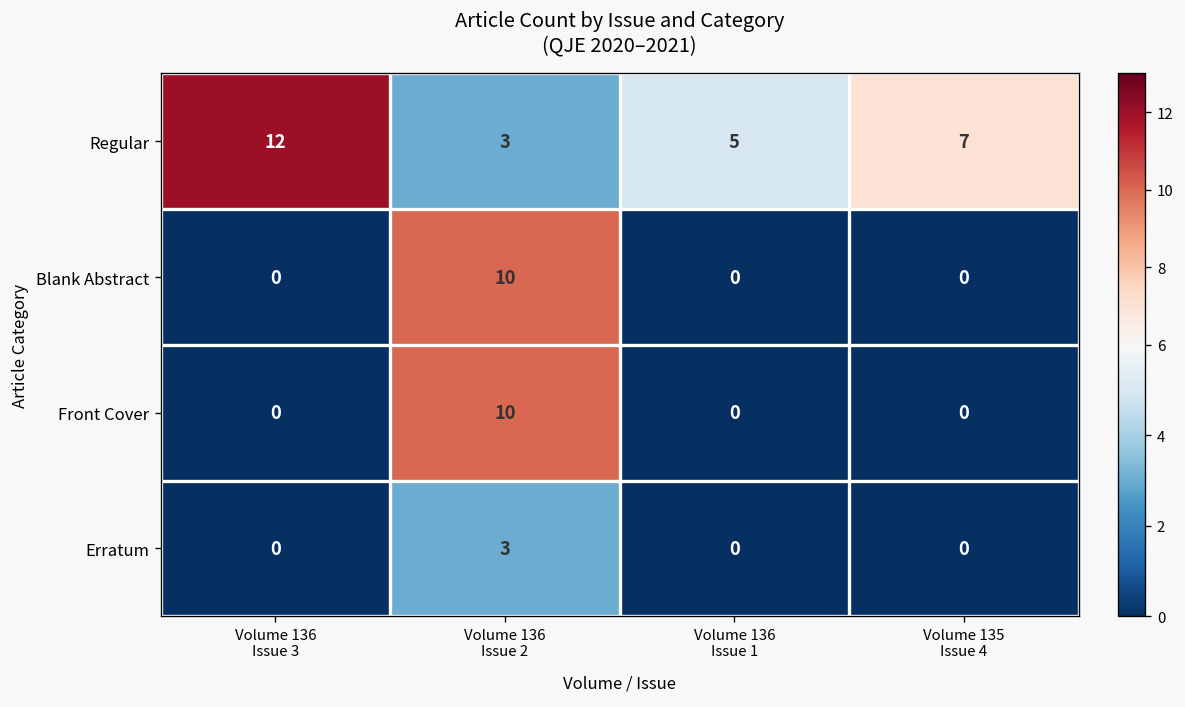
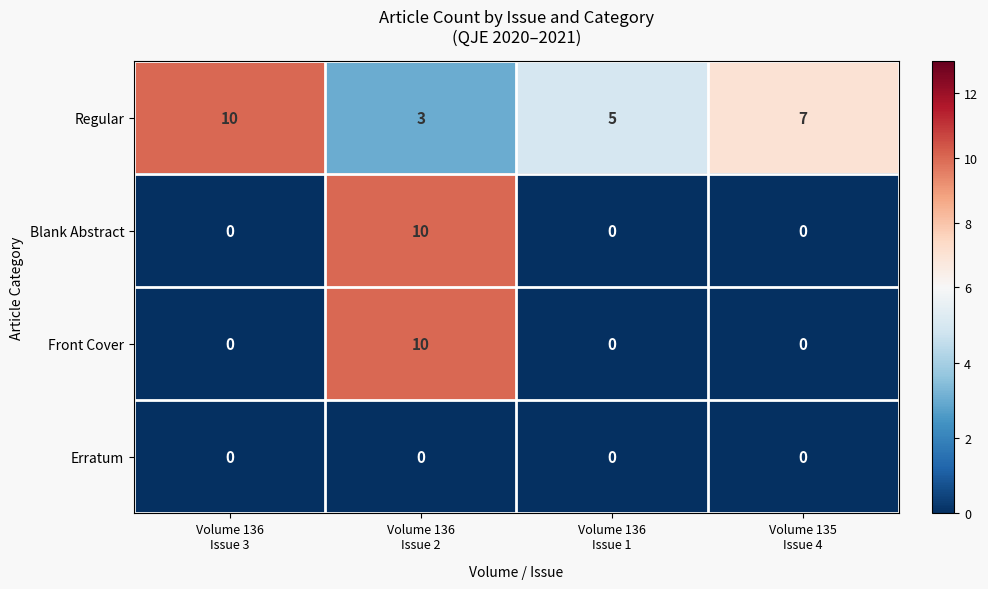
Regular, Volume 136 Issue 3: 12 -> 10
Erratum, Volume 136 Issue 2: 3 -> 0
